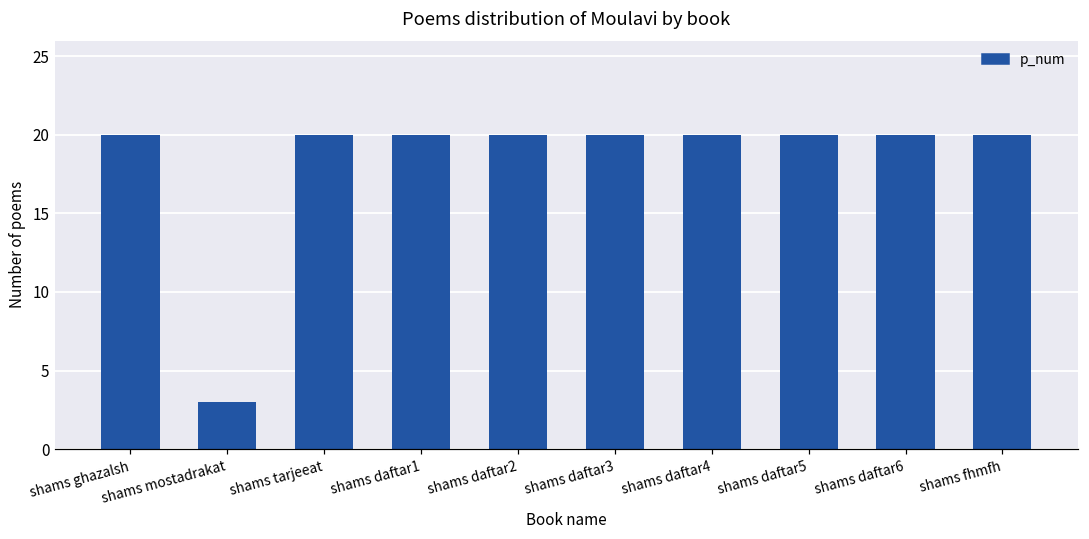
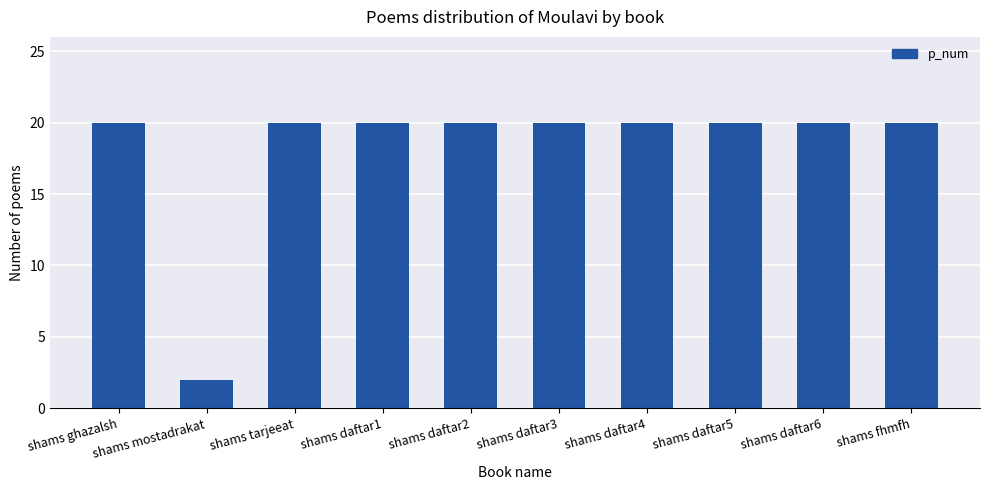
shams mostadrakat: 3 -> 2
